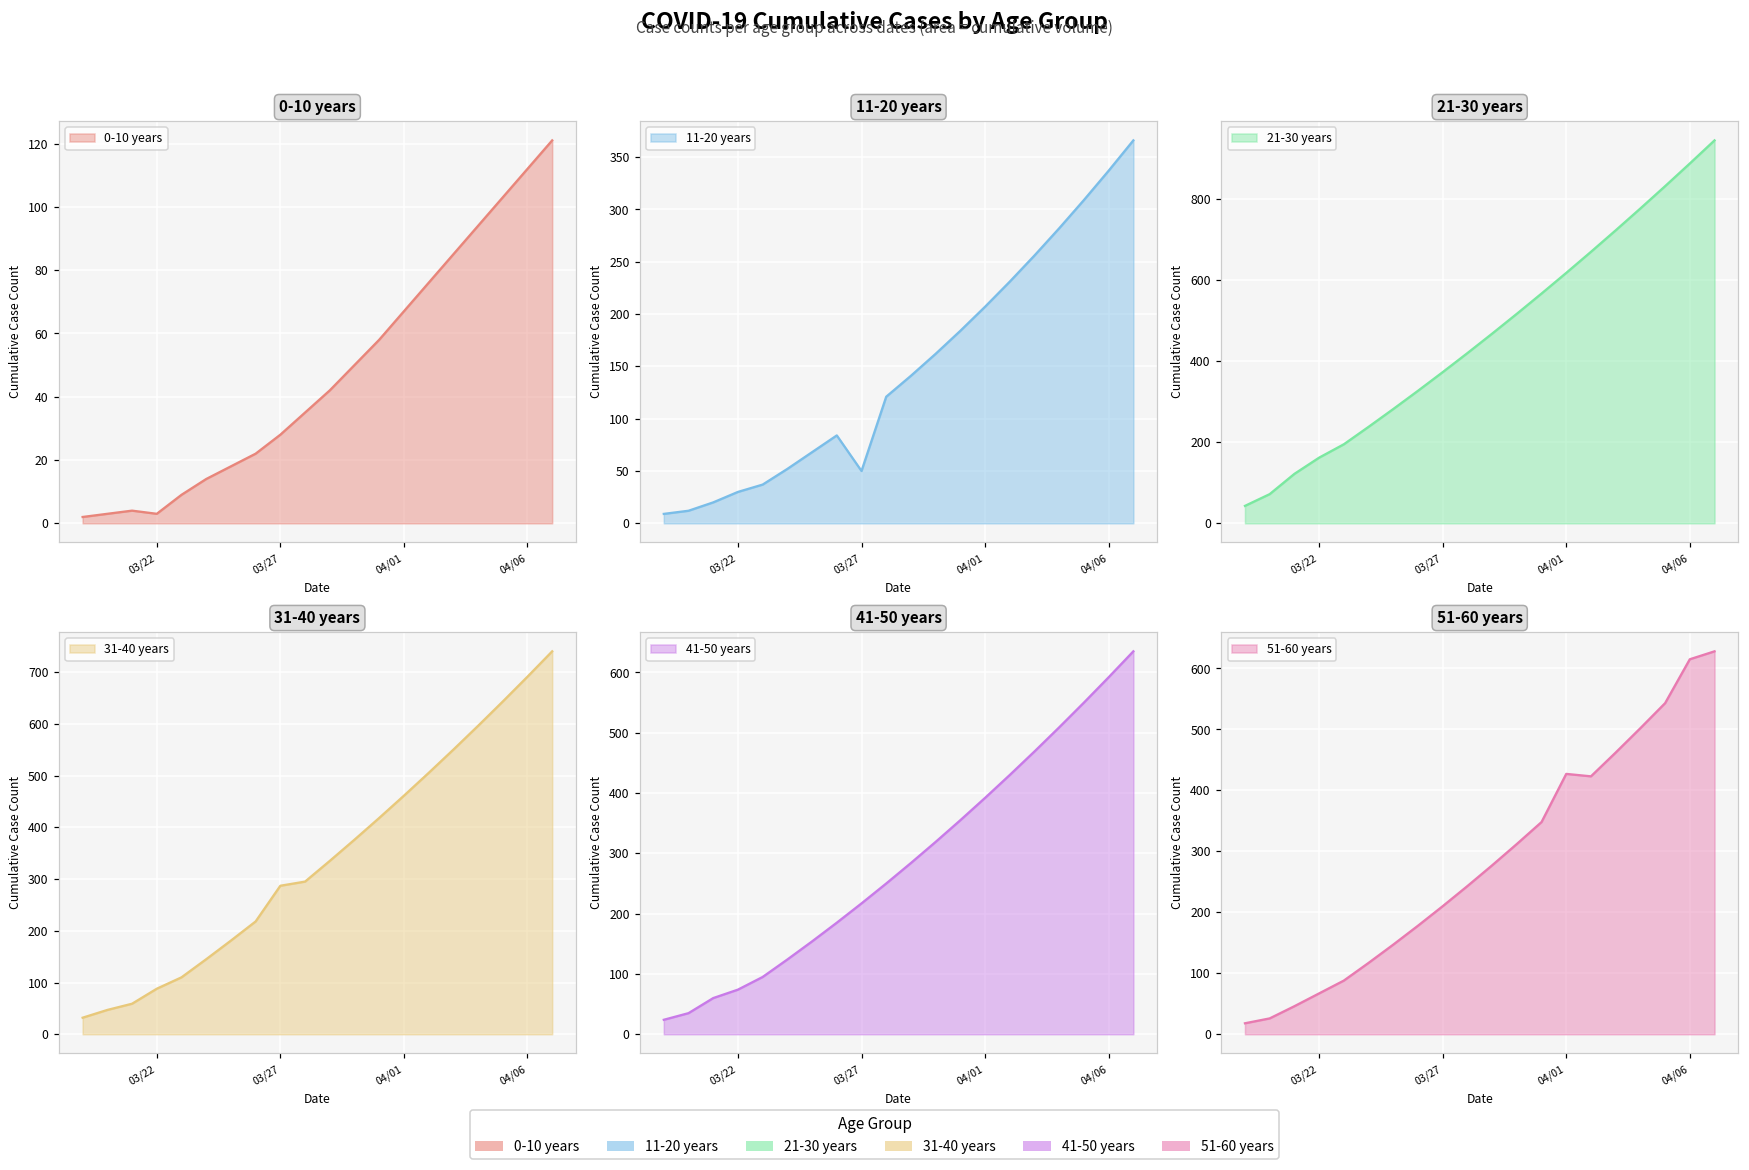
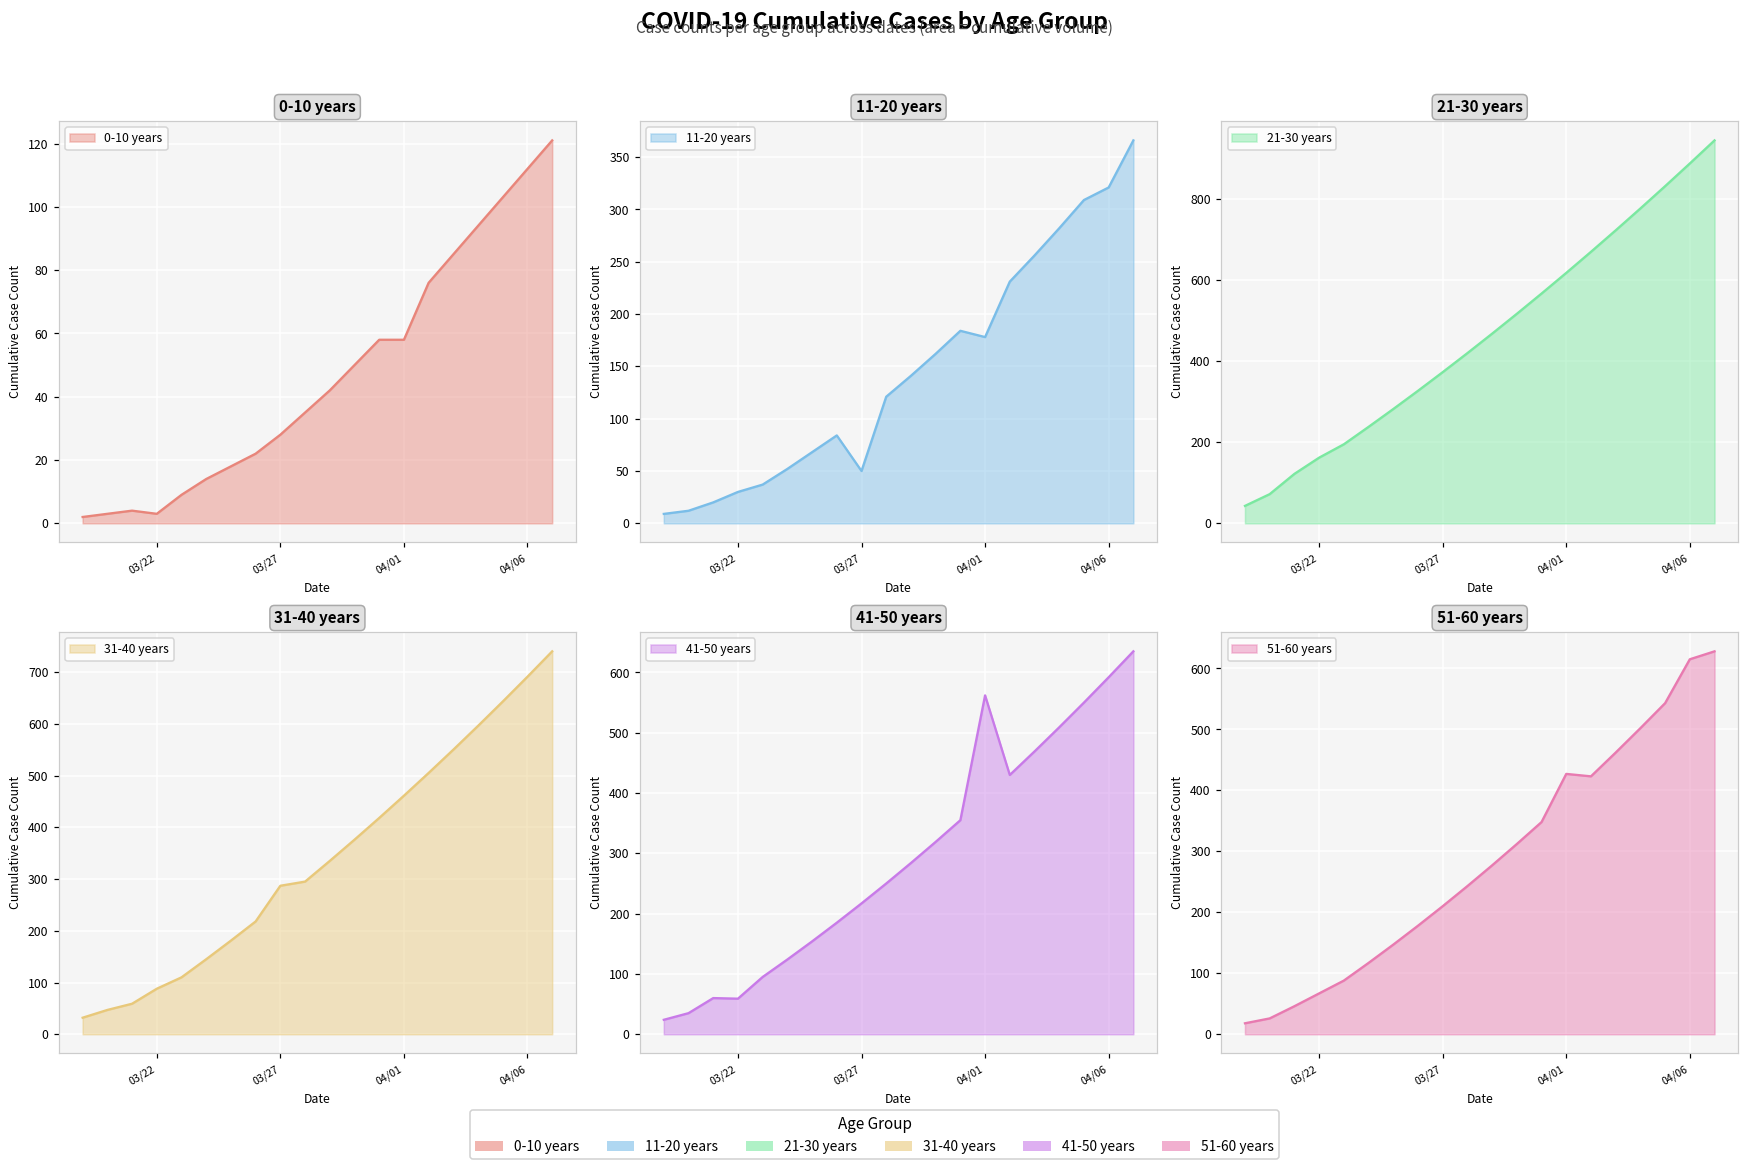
0-10 years, 04/01: 67 -> 58
11-20 years, 04/01: 210 -> 180
11-20 years, 04/06: 340 -> 320
41-50 years, 03/22: 70 -> 60
41-50 years, 04/01: 390 -> 560
